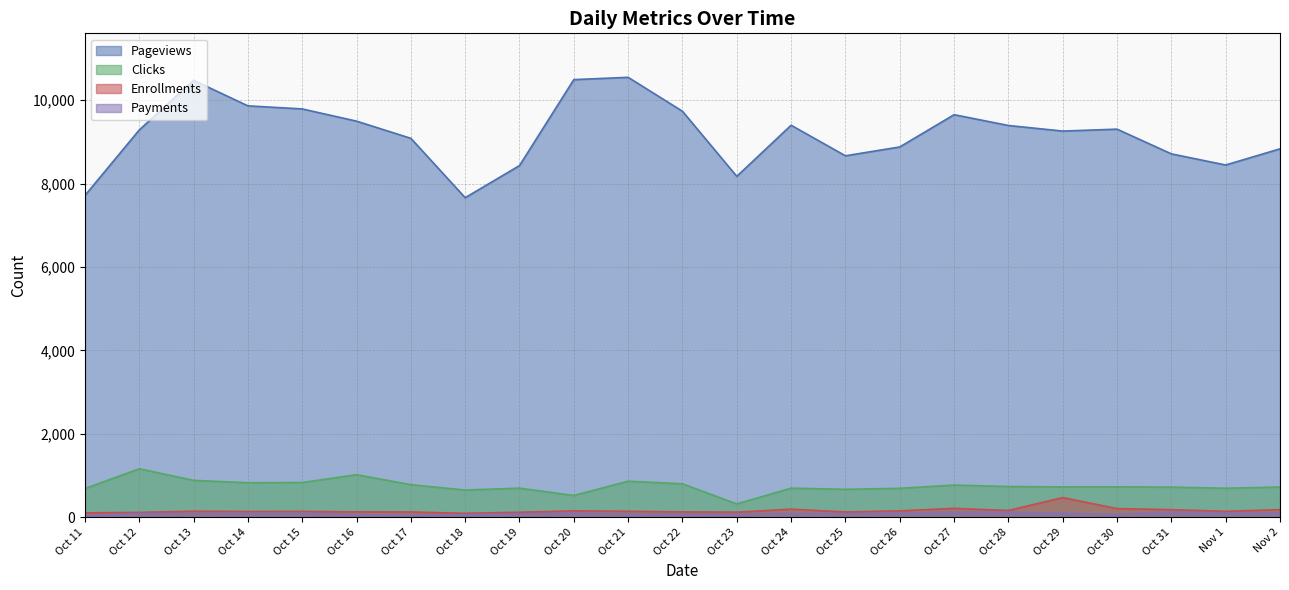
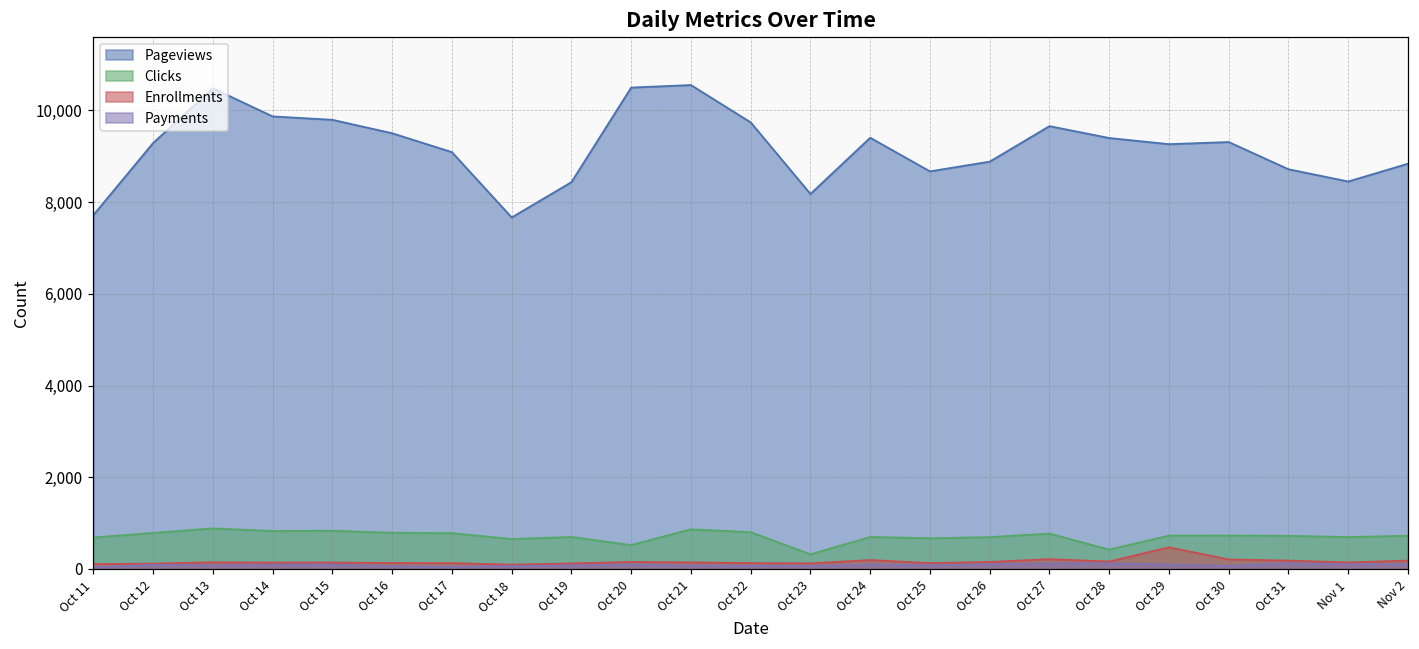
Clicks, Oct 12: 1,200 -> 800
Clicks, Oct 16: 1,000 -> 800
Clicks, Oct 28: 700 -> 400
